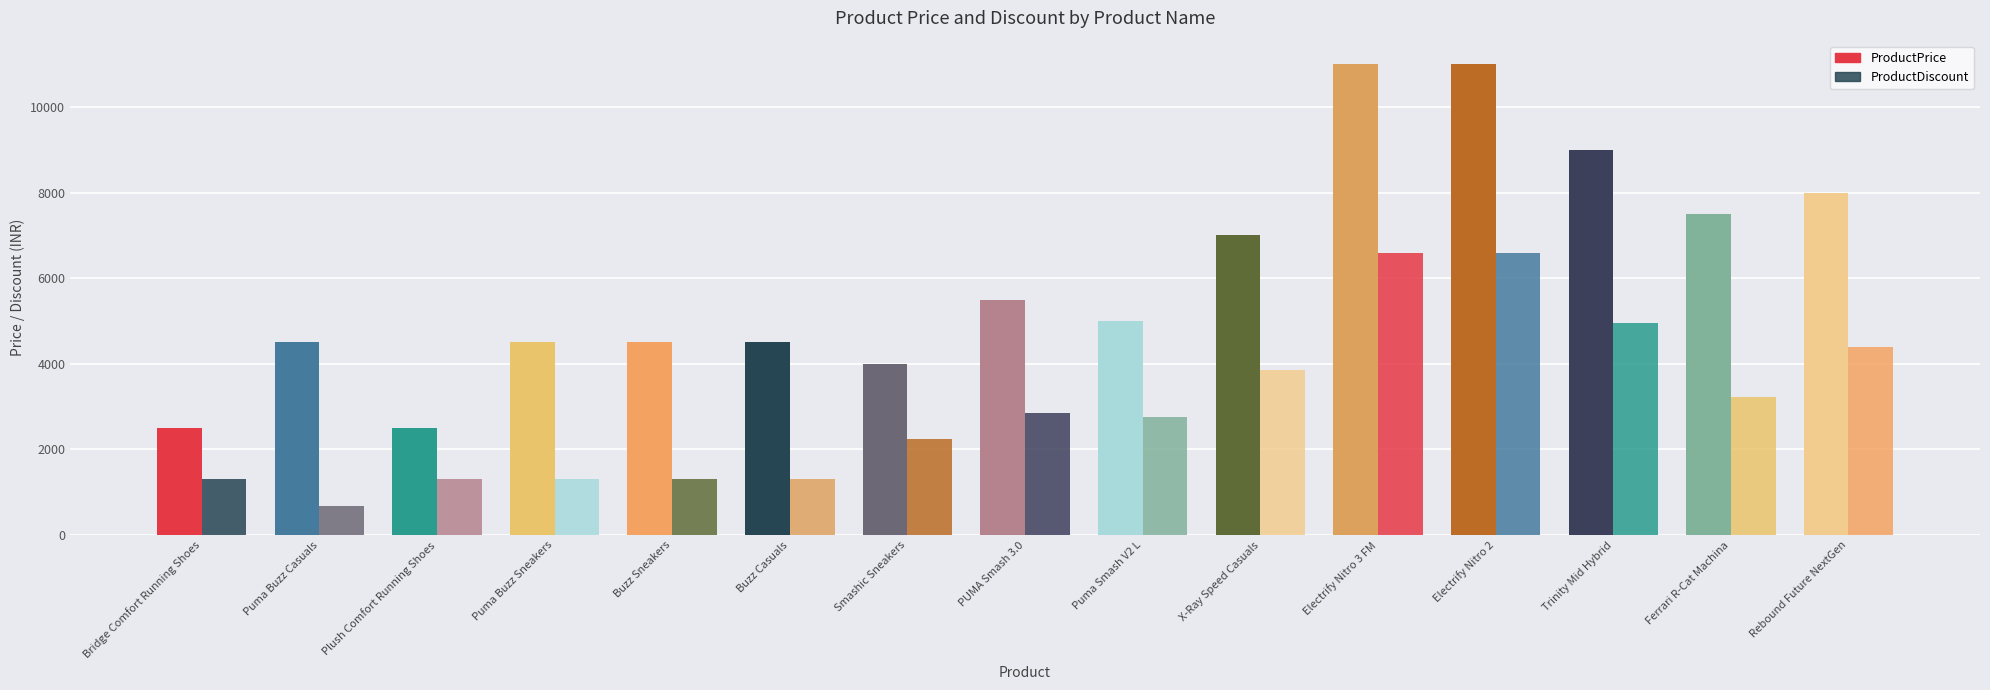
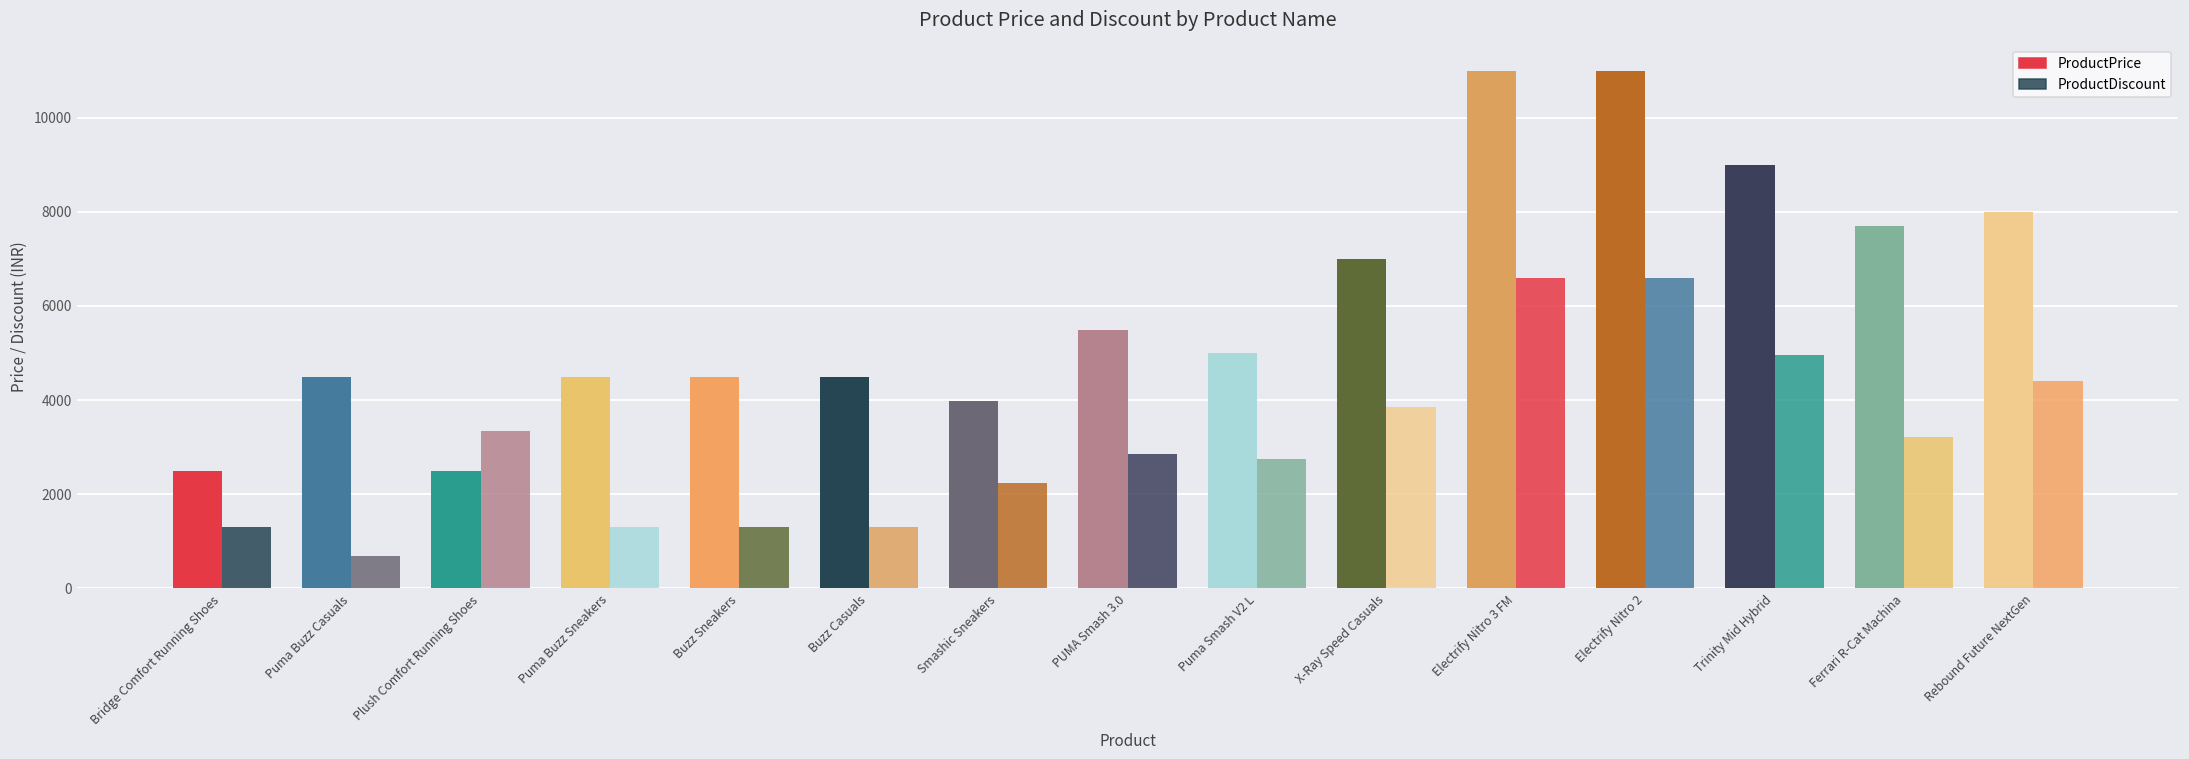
ProductDiscount, Plush Comfort Running Shoes: 1300 -> 3300
ProductPrice, Ferrari R-Cat Machina: 7500 -> 7700
